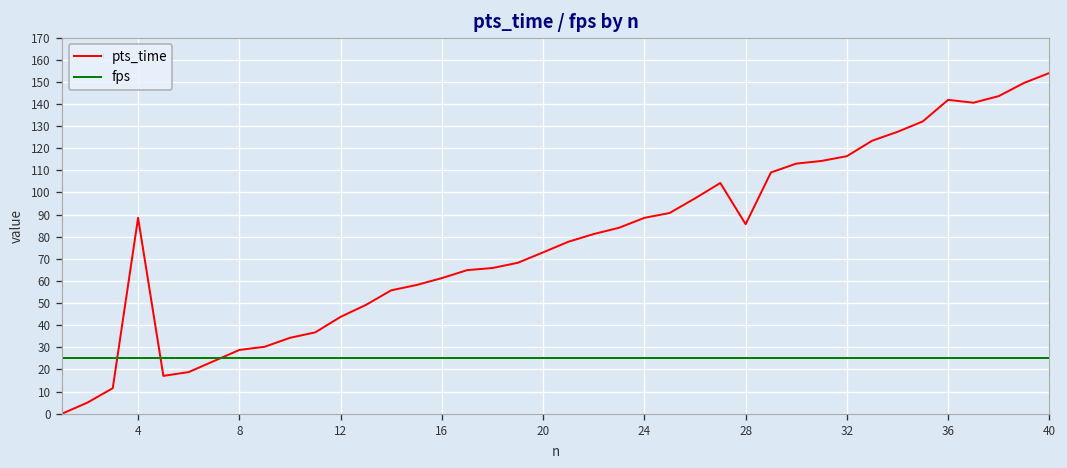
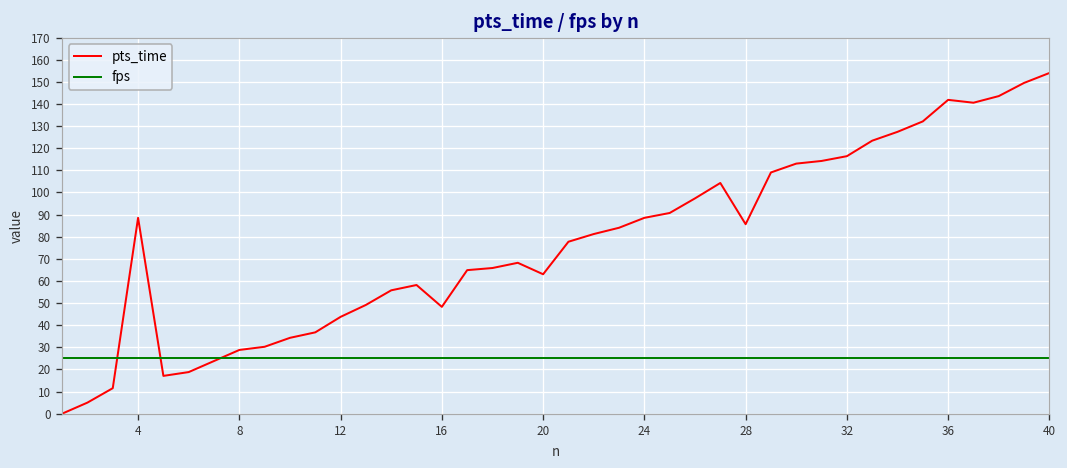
pts_time, 16: 61 -> 48
pts_time, 20: 73 -> 63
